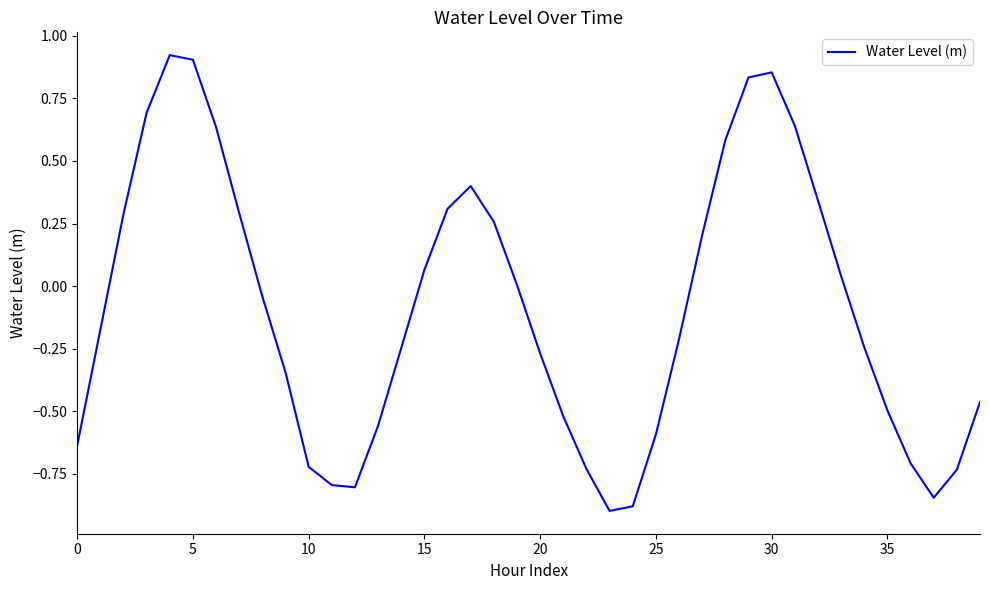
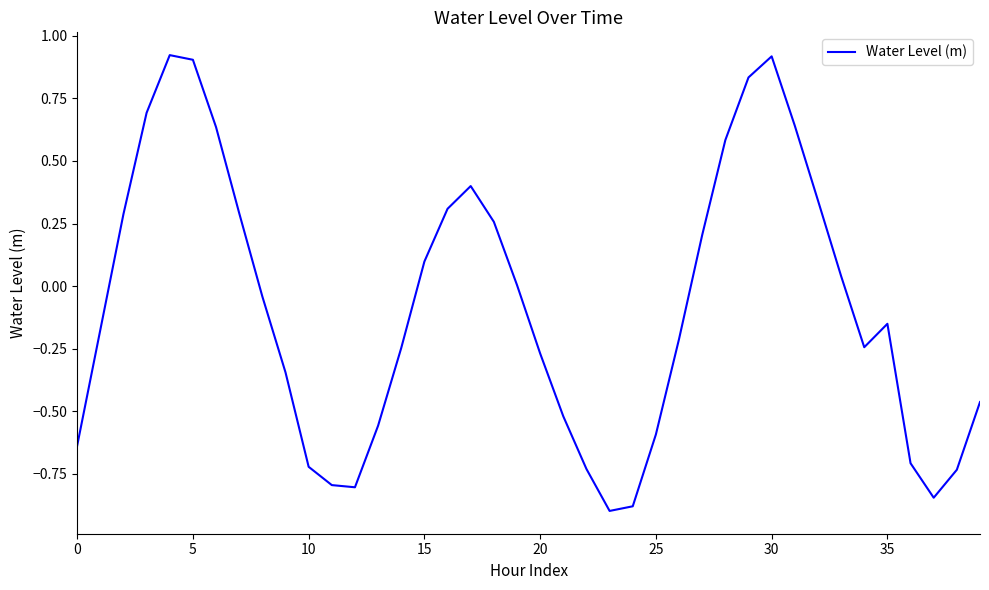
15: 0.06 -> 0.10
30: 0.85 -> 0.92
35: -0.50 -> -0.15
